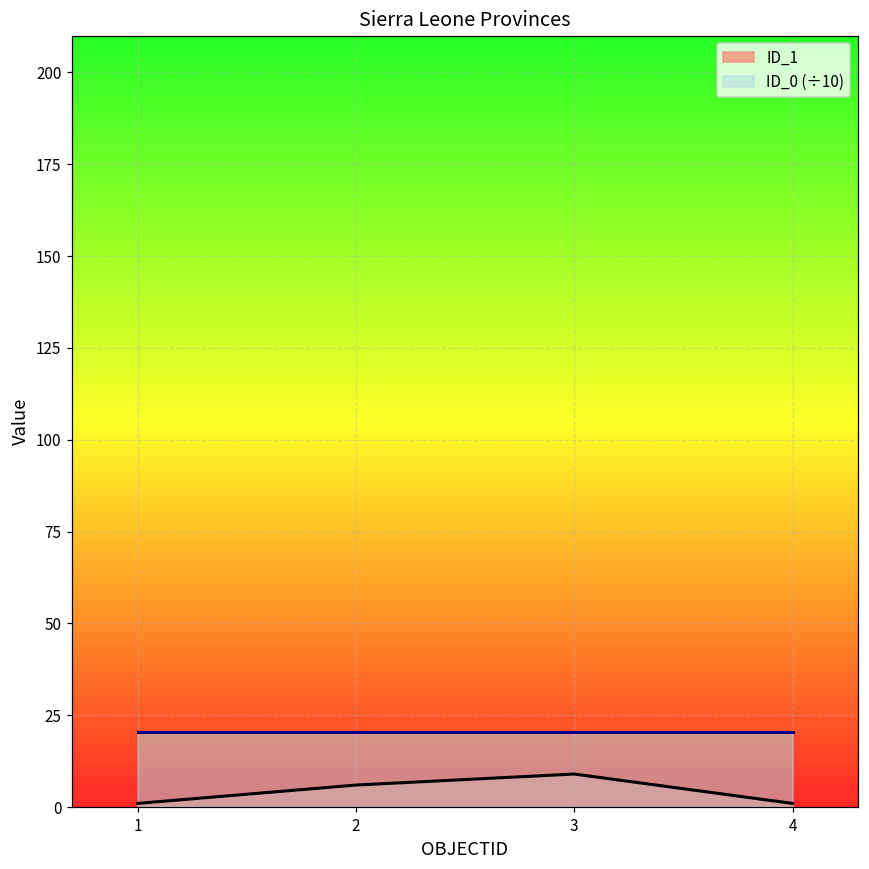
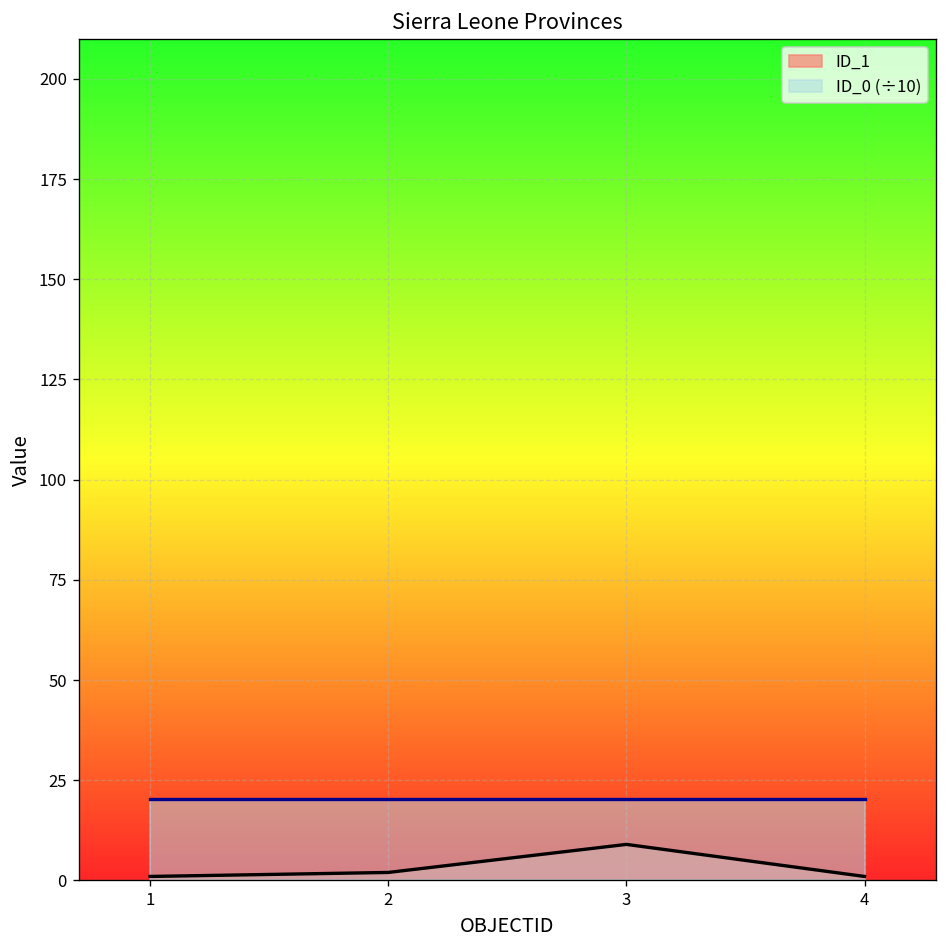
ID_1, 2: 6 -> 2
